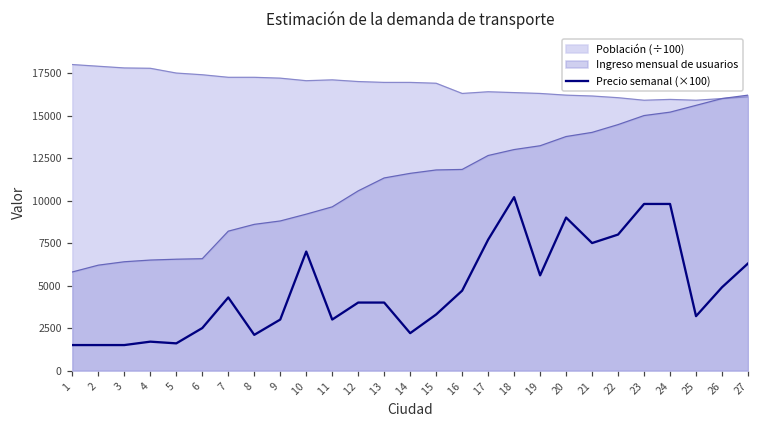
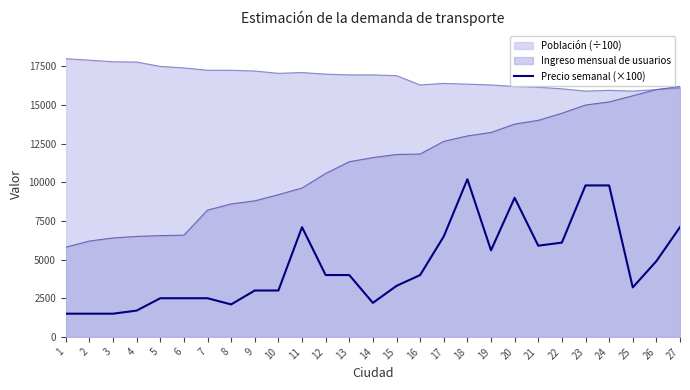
Precio semanal (×100), 5: 1600 -> 2500
Precio semanal (×100), 7: 4300 -> 2500
Precio semanal (×100), 10: 7000 -> 3000
Precio semanal (×100), 11: 3000 -> 7100
Precio semanal (×100), 16: 4700 -> 4000
Precio semanal (×100), 17: 7700 -> 6500
Precio semanal (×100), 21: 7500 -> 5900
Precio semanal (×100), 22: 8000 -> 6100
Precio semanal (×100), 27: 6300 -> 7100
